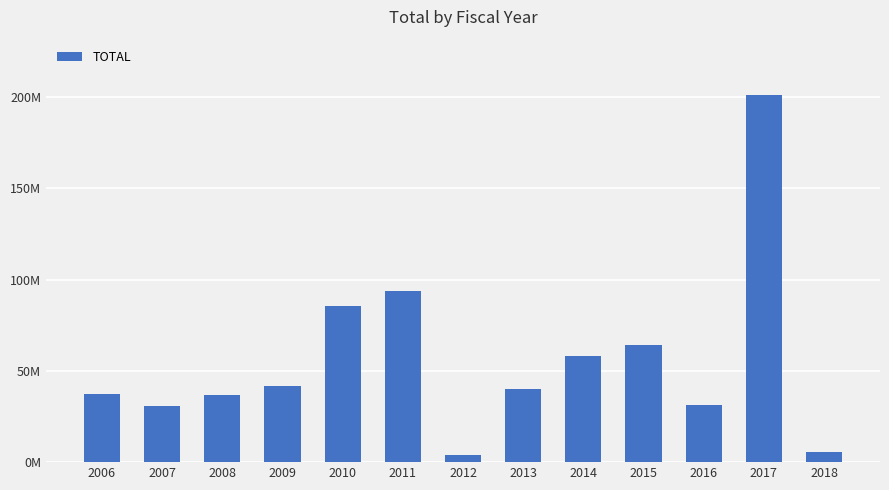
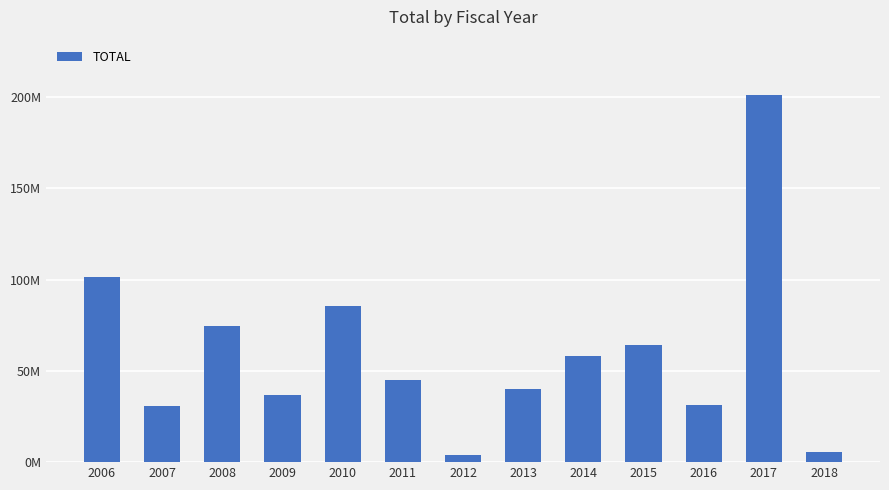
2006: 37000000 -> 101000000
2008: 37000000 -> 75000000
2009: 42000000 -> 37000000
2011: 94000000 -> 45000000
